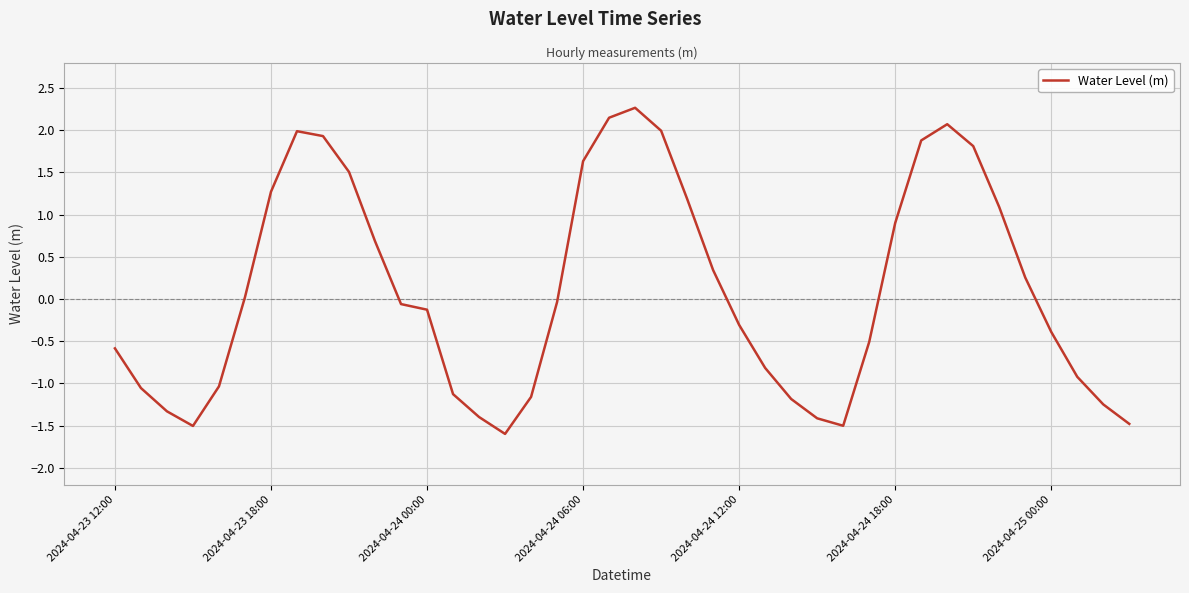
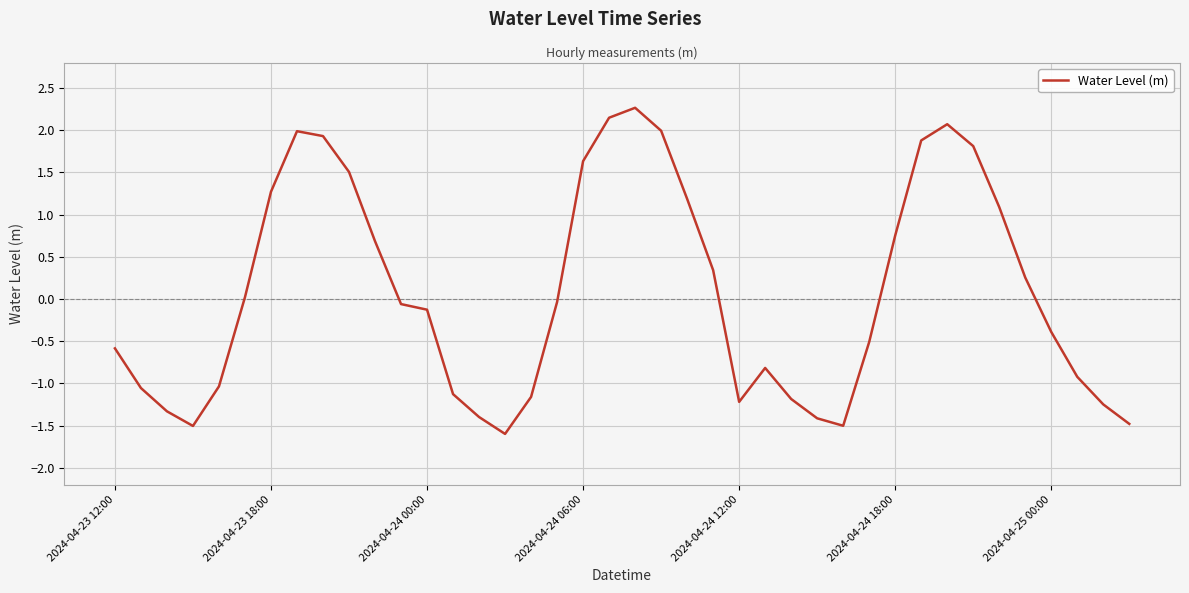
2024-04-24 12:00: -0.3 -> -1.2
2024-04-24 18:00: 0.9 -> 0.8
